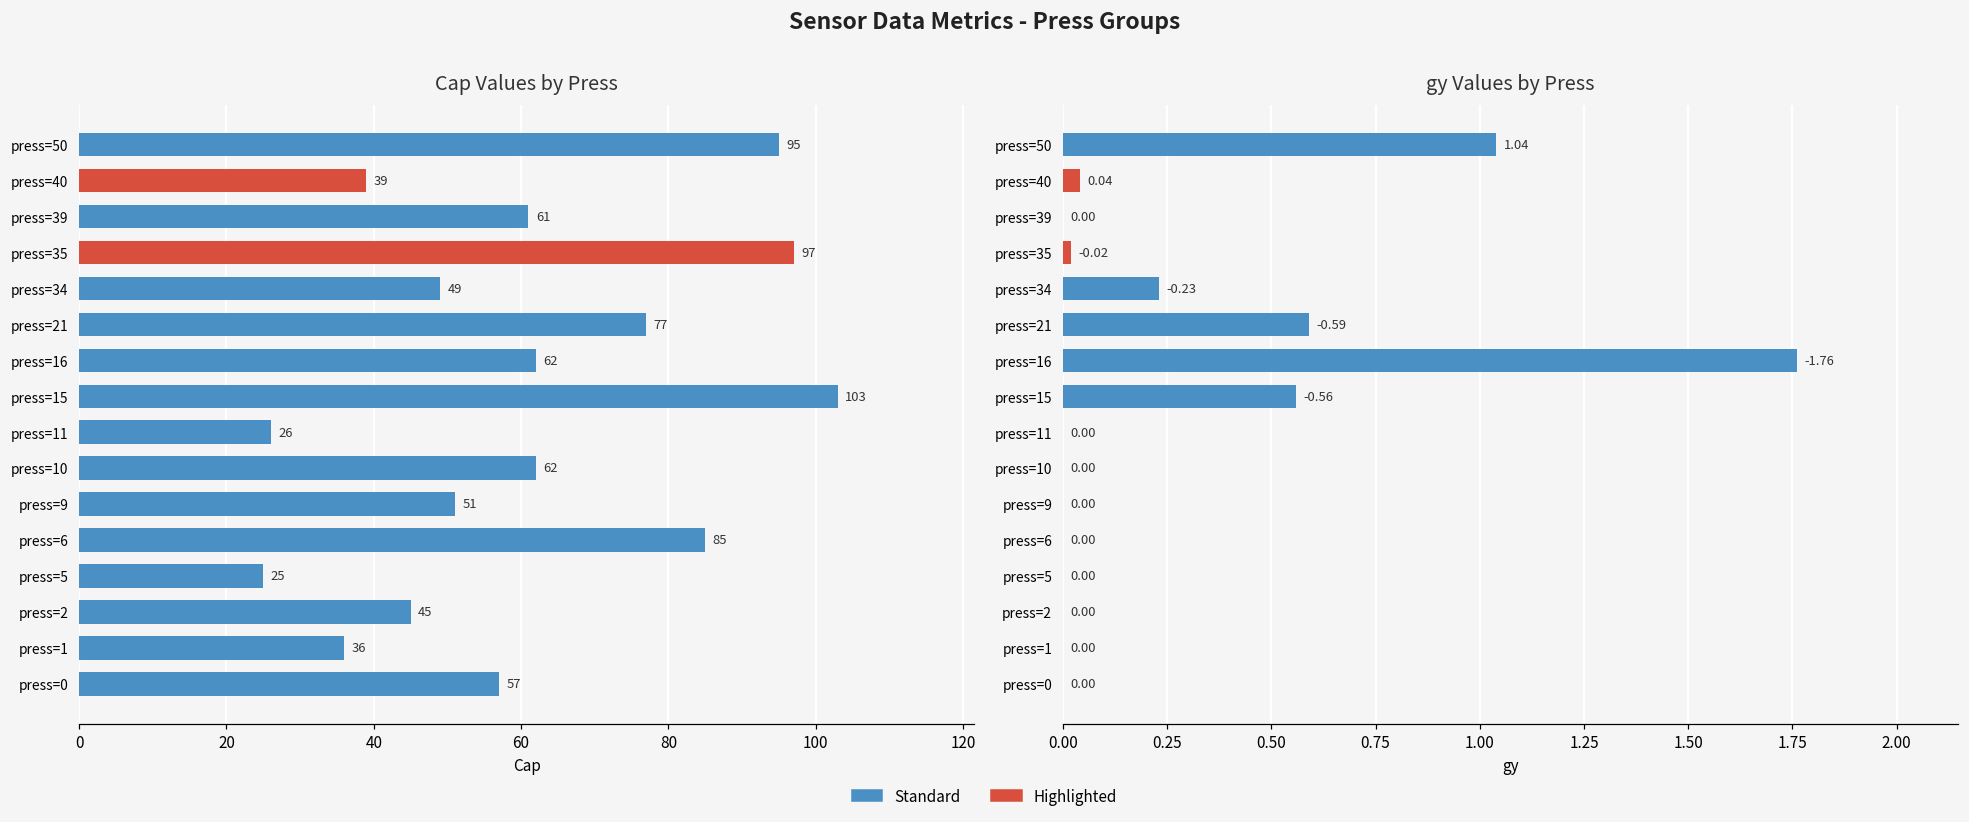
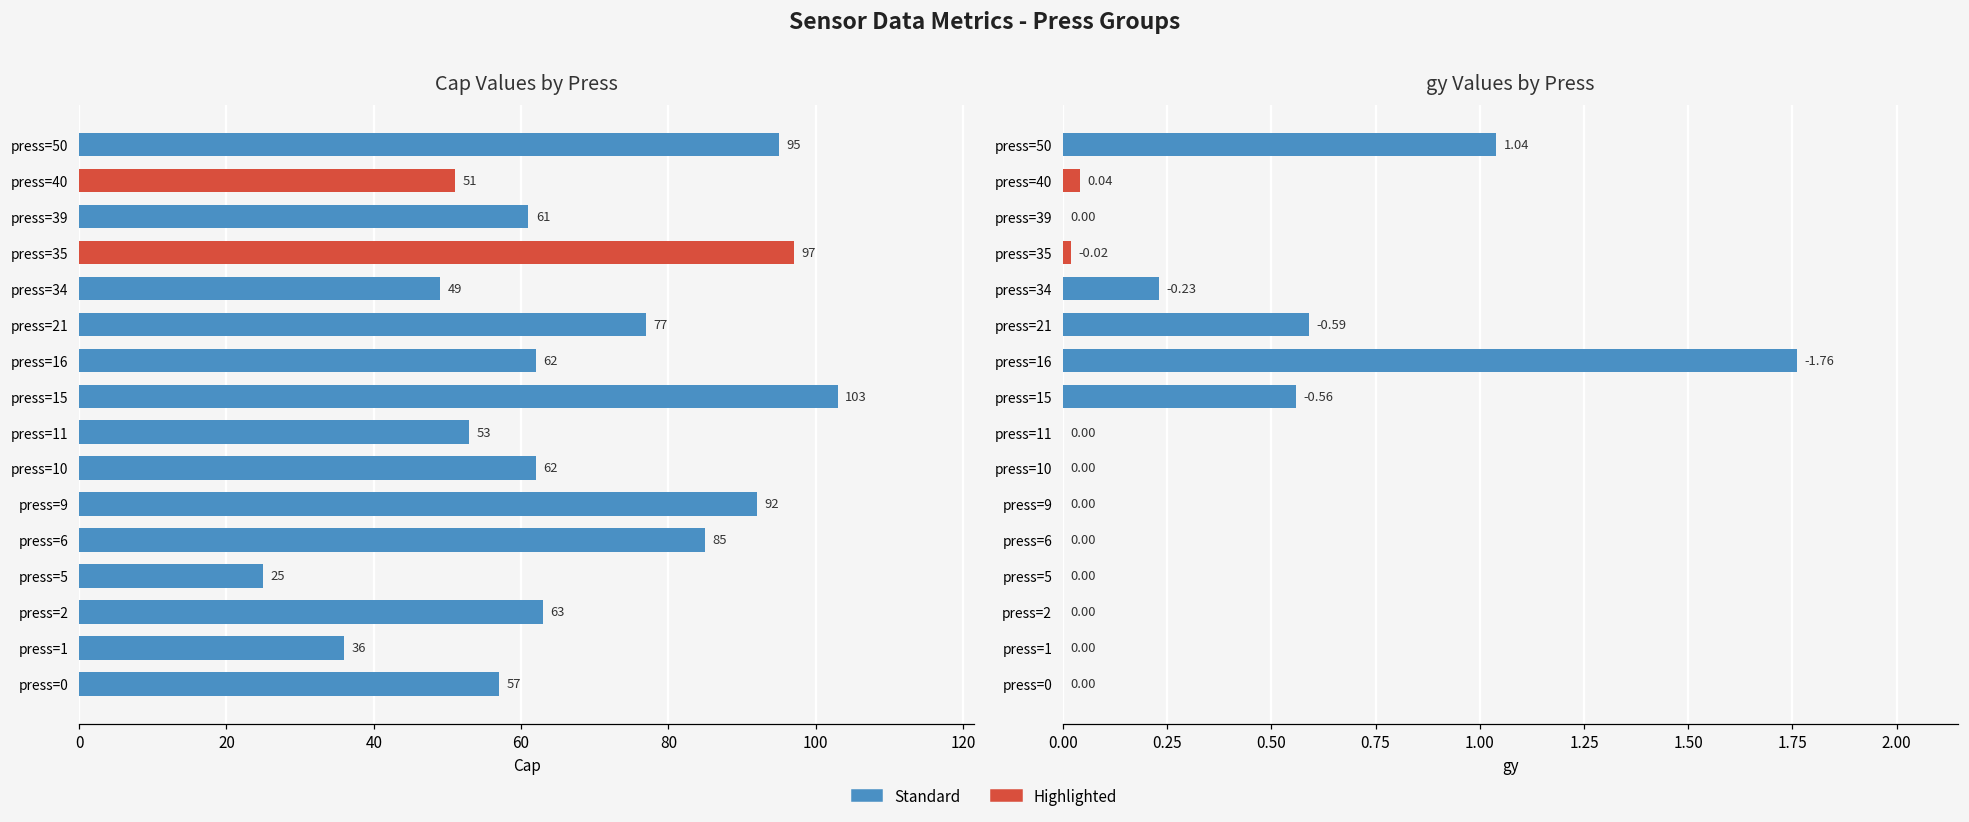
Cap Values by Press, press=40: 39 -> 51
Cap Values by Press, press=11: 26 -> 53
Cap Values by Press, press=9: 51 -> 92
Cap Values by Press, press=2: 45 -> 63
